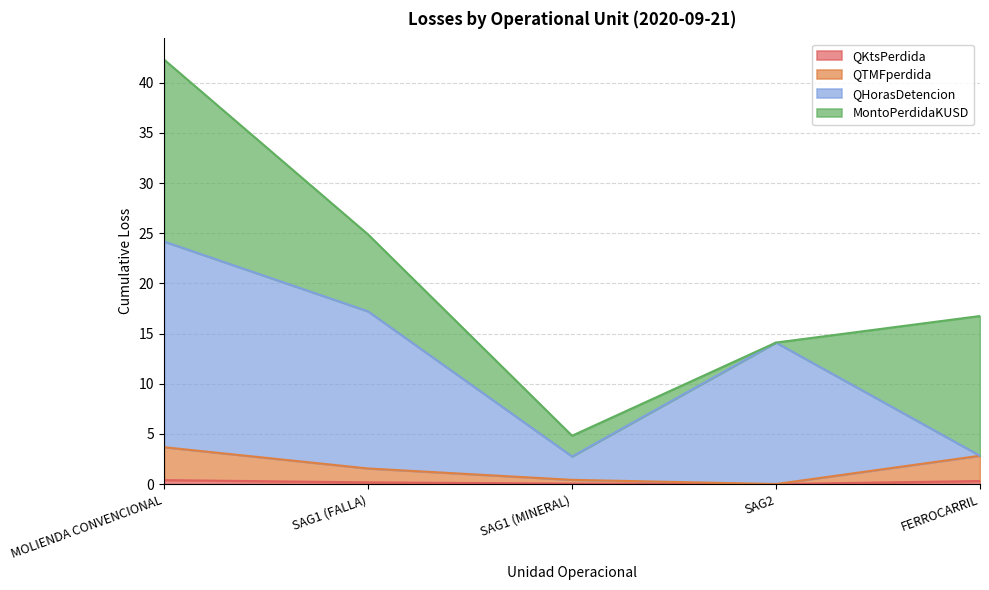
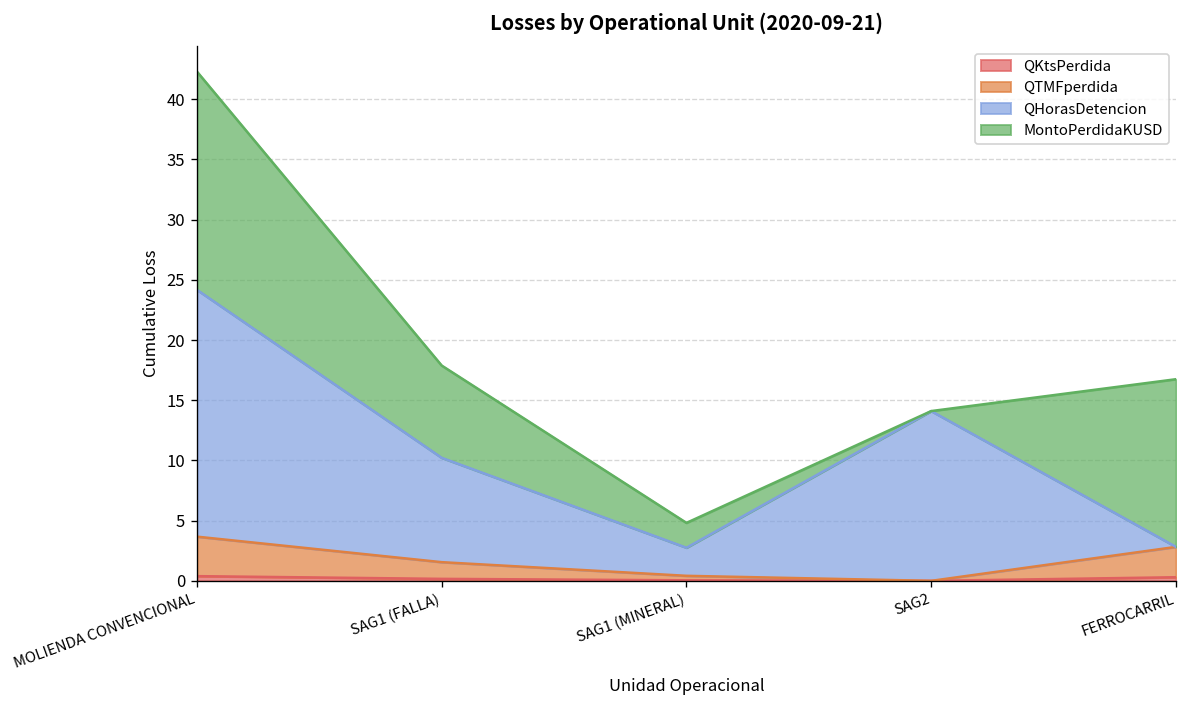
QHorasDetencion, SAG1 (FALLA): 15.7 -> 8.7
